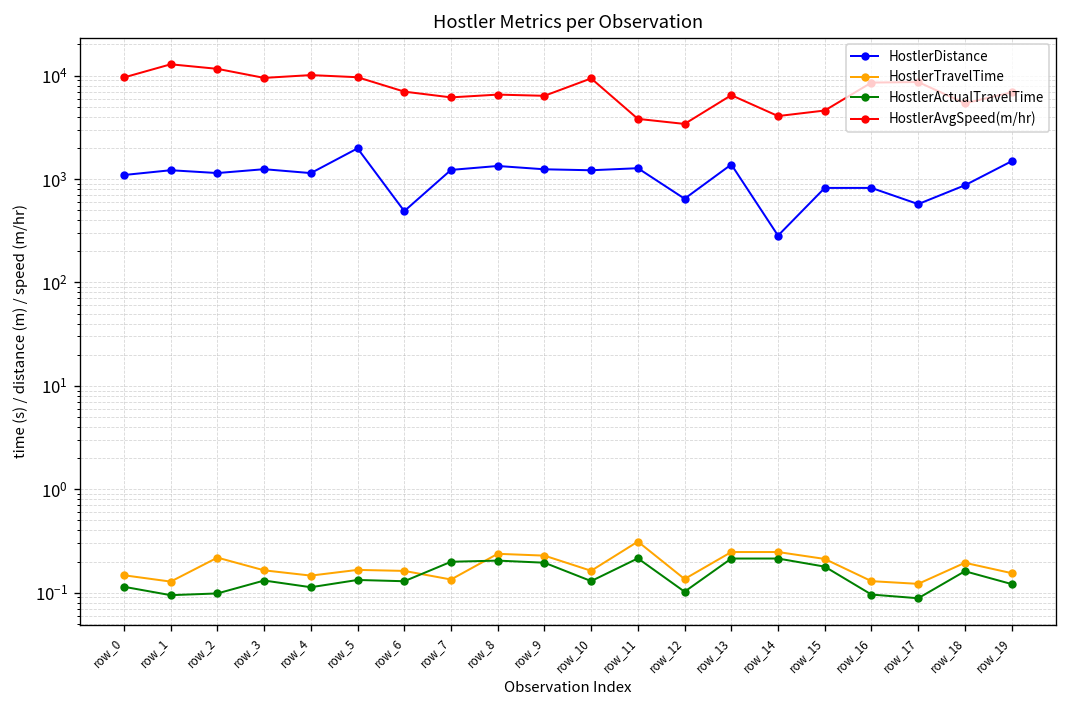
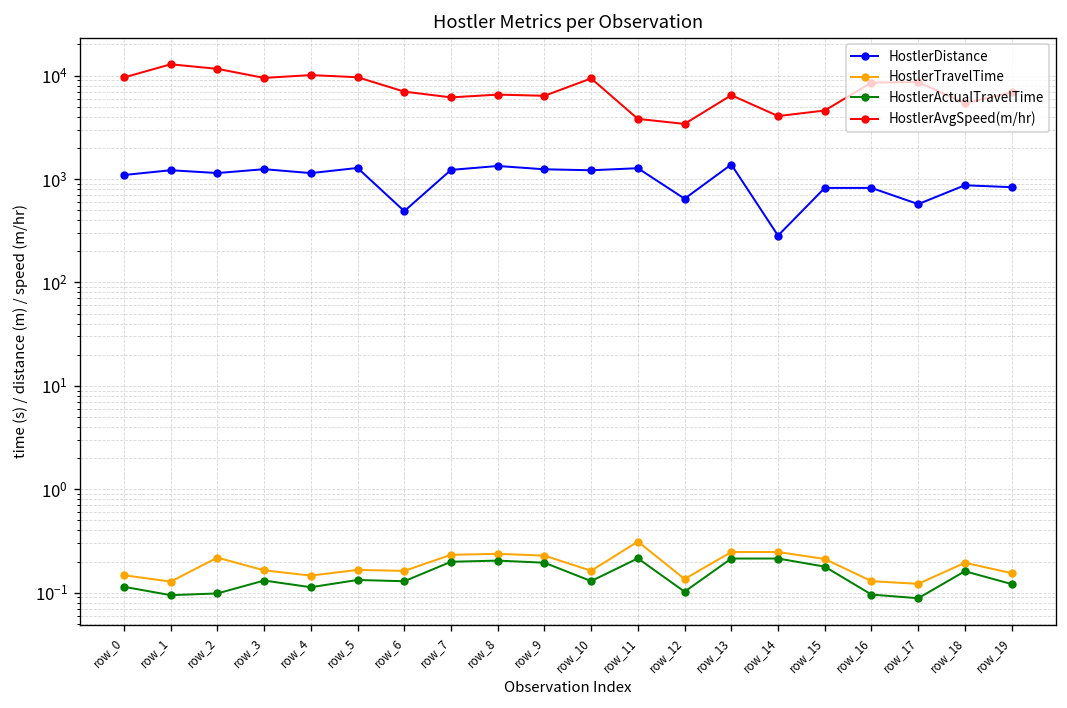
HostlerDistance, row_5: 2000 -> 1300
HostlerTravelTime, row_7: 0.13 -> 0.23
HostlerDistance, row_19: 1500 -> 800
